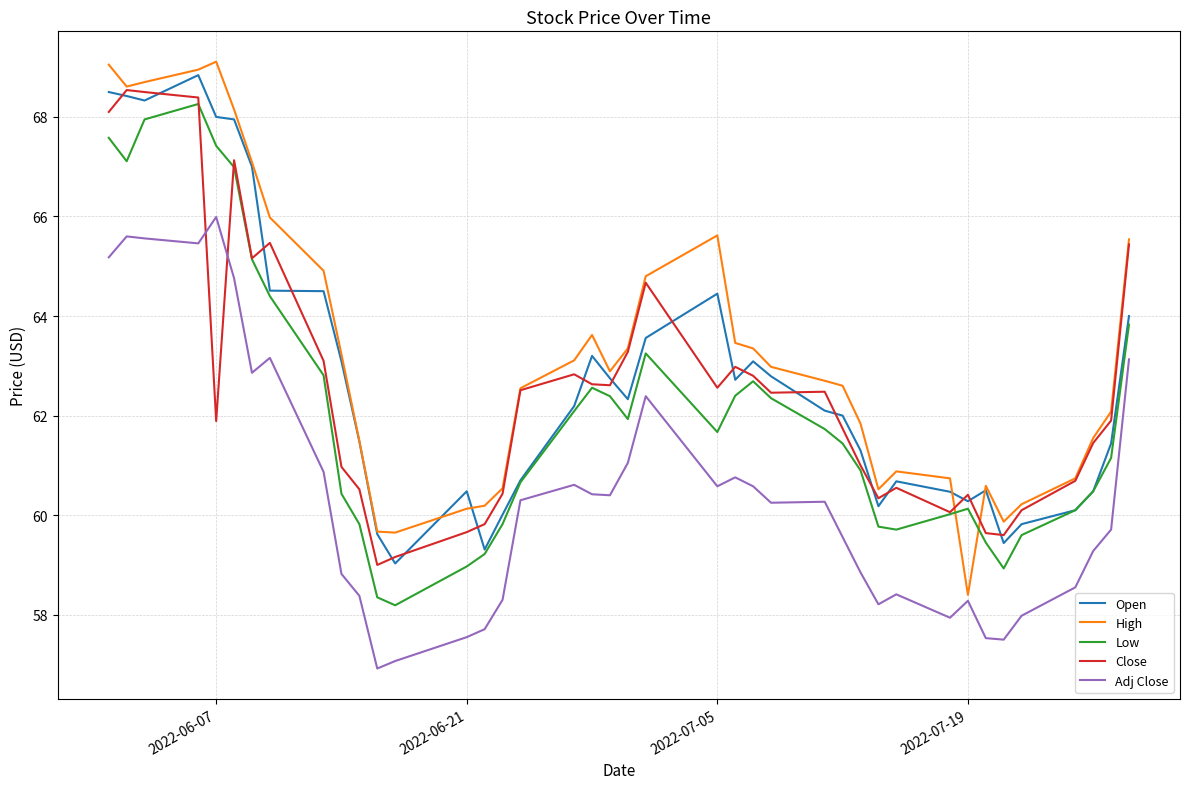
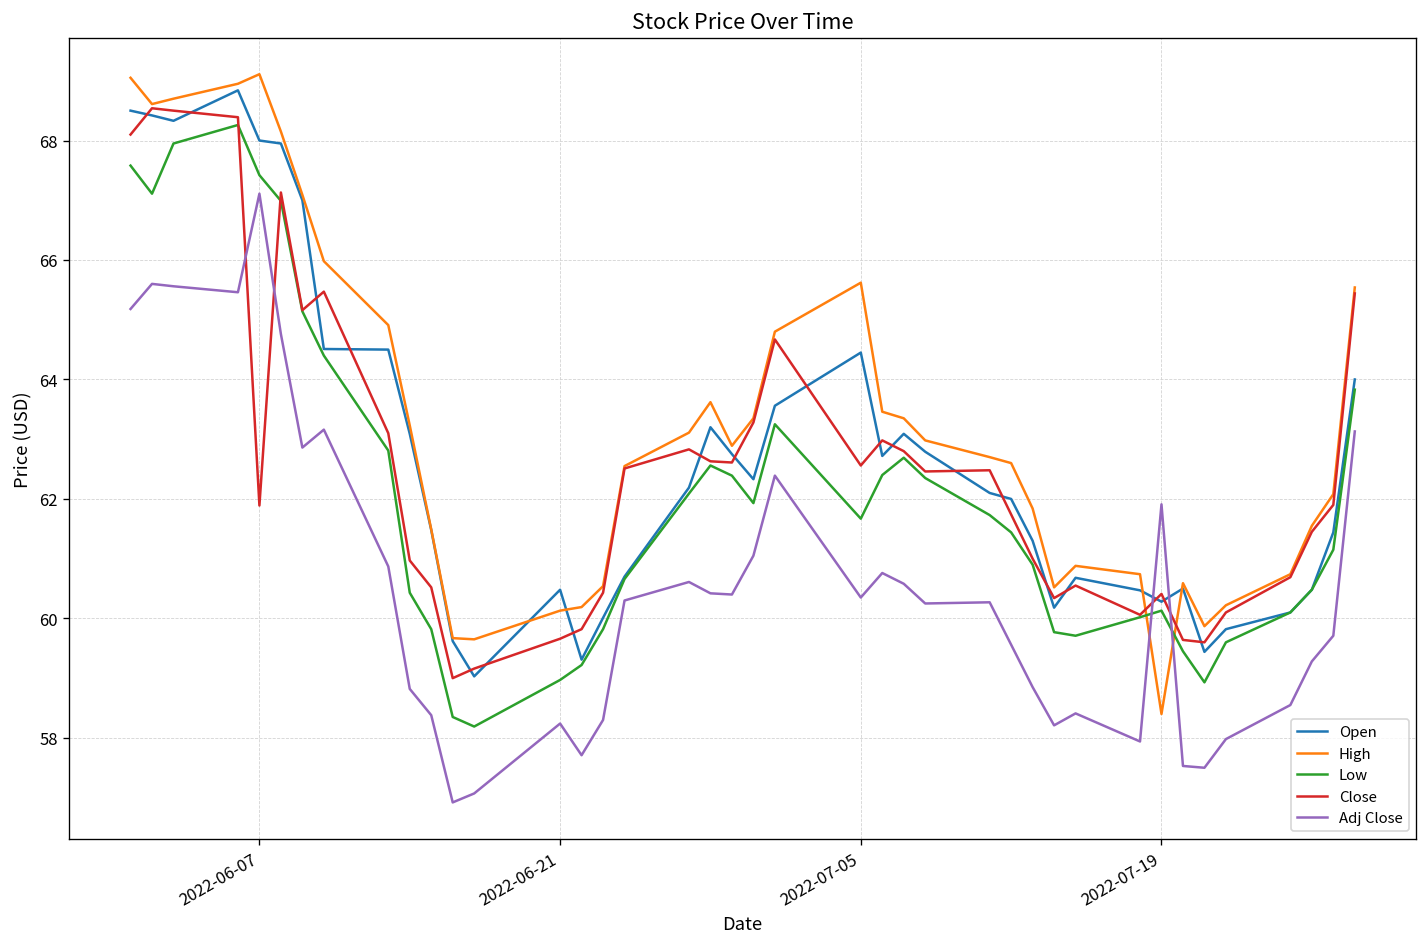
Adj Close, 2022-06-07: 66.0 -> 67.1
Adj Close, 2022-06-21: 57.6 -> 58.2
Adj Close, 2022-07-05: 60.6 -> 60.4
Adj Close, 2022-07-19: 58.3 -> 61.9
